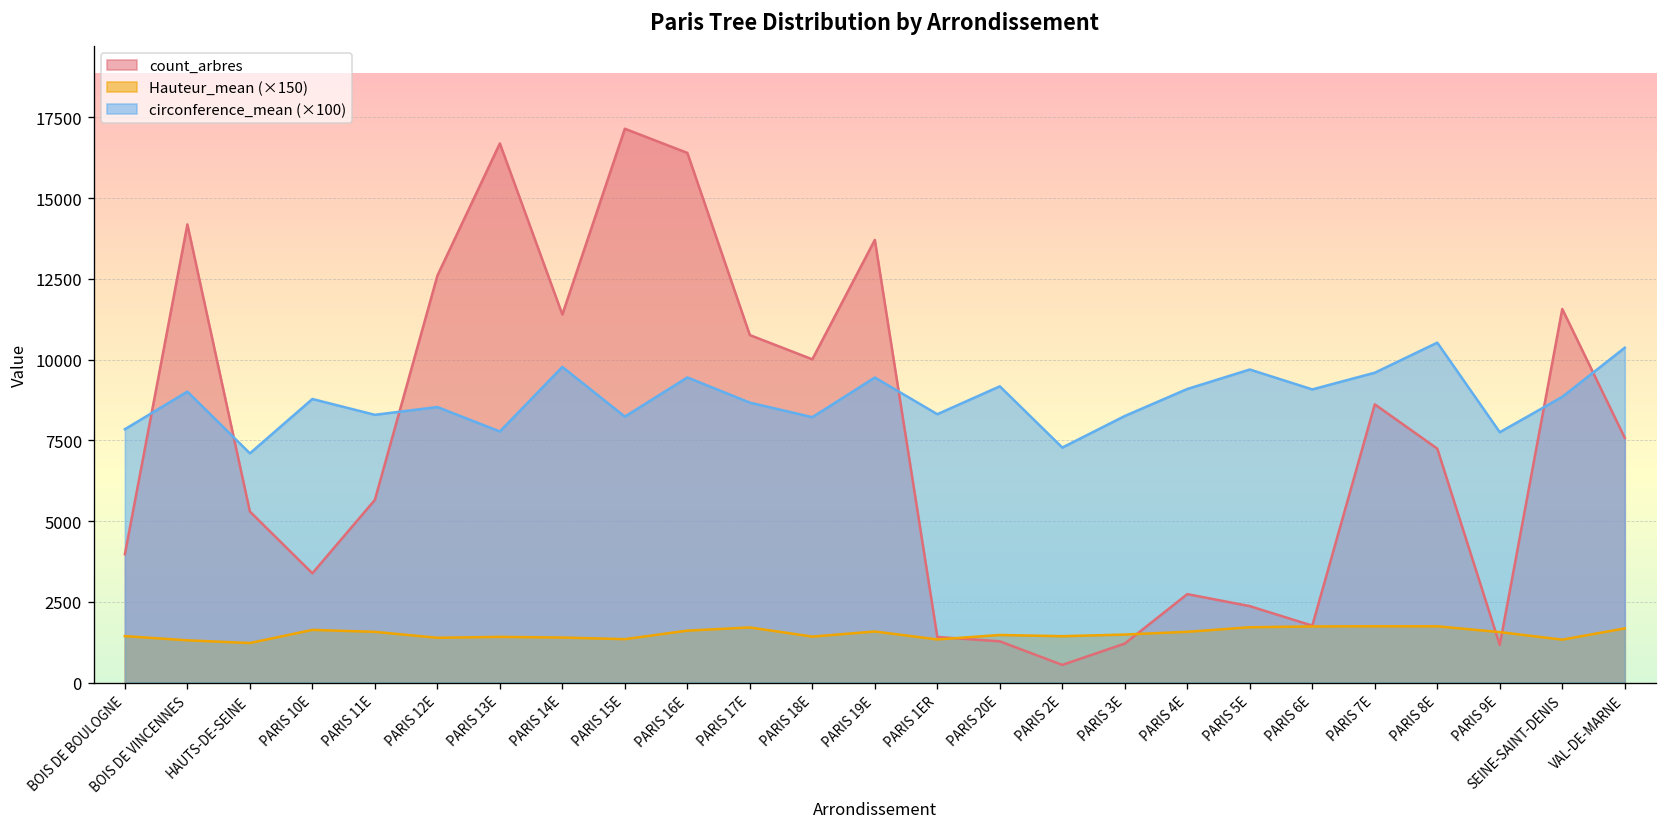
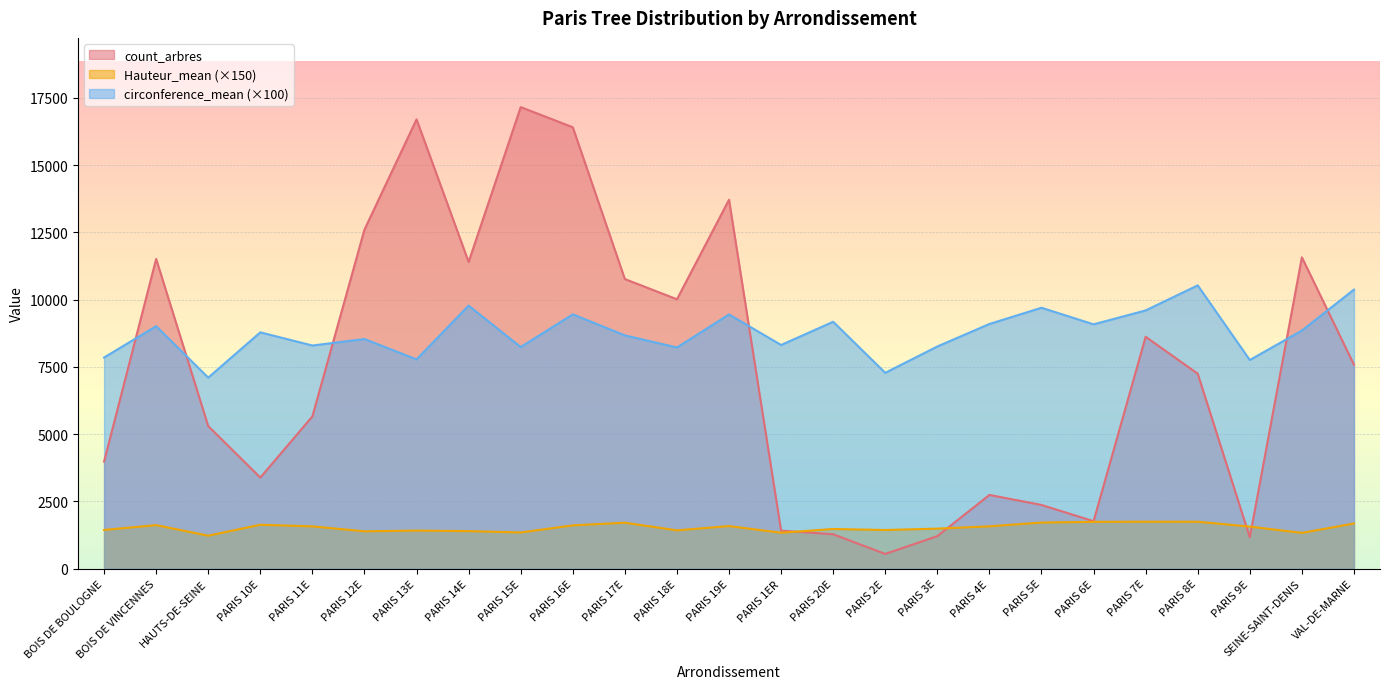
count_arbres, BOIS DE VINCENNES: 14200 -> 11500
Hauteur_mean (×150), BOIS DE VINCENNES: 1300 -> 1600
